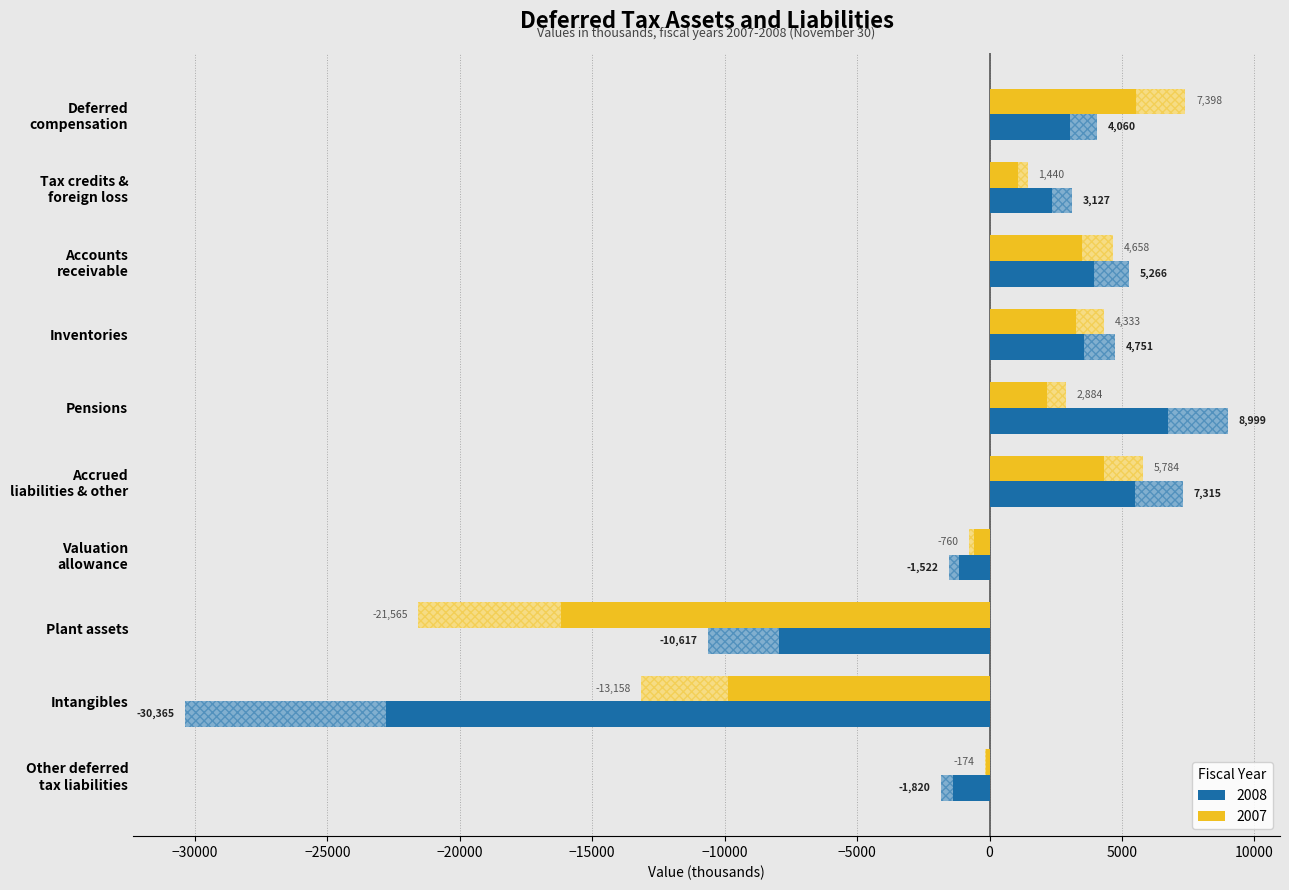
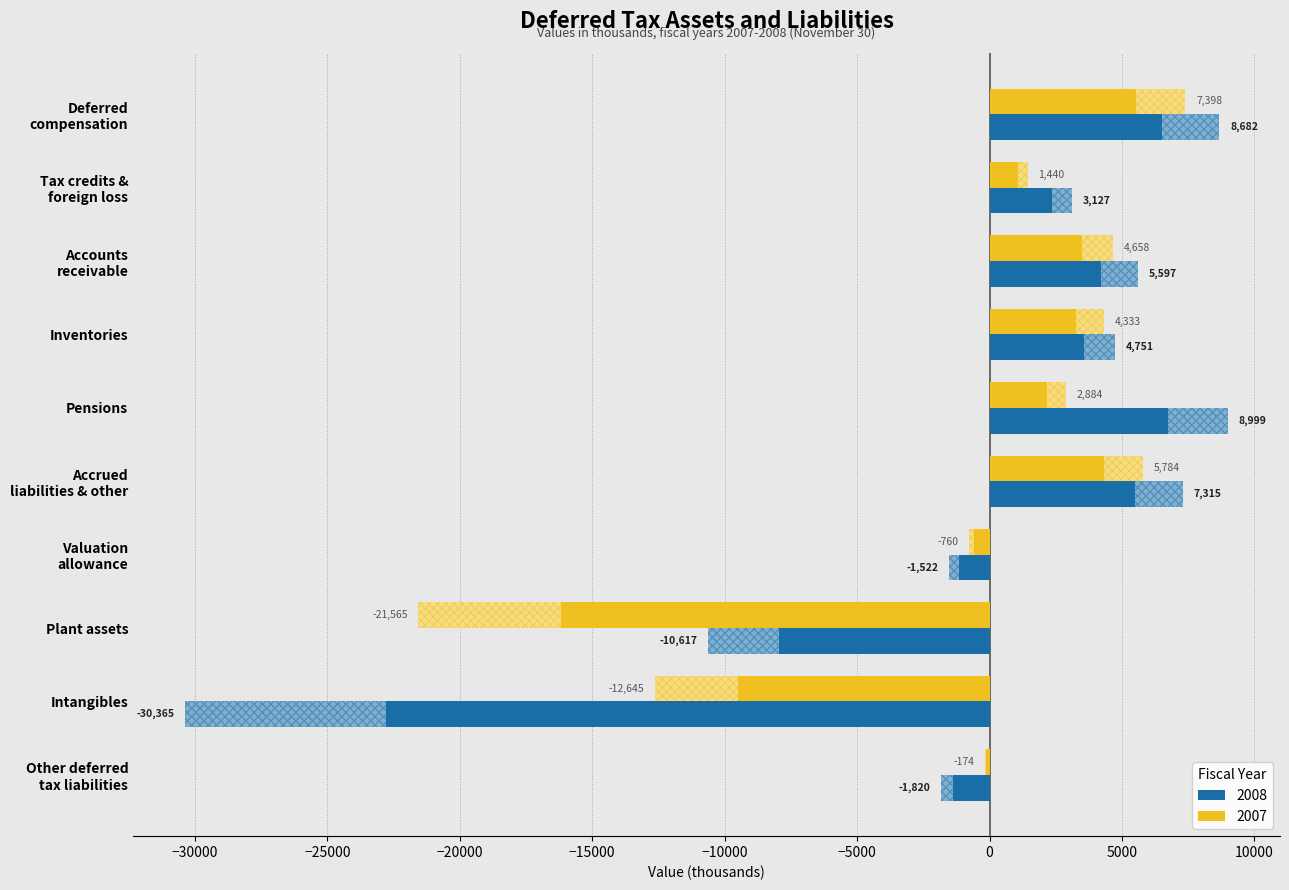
2008, Deferred compensation: 4,060 -> 8,682
2008, Accounts receivable: 5,266 -> 5,597
2007, Intangibles: -13,158 -> -12,645
